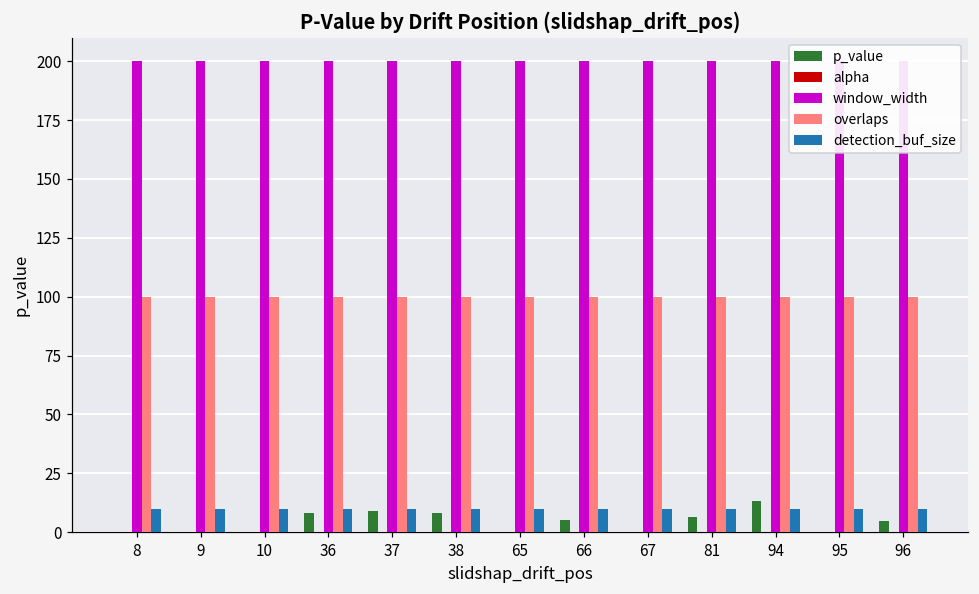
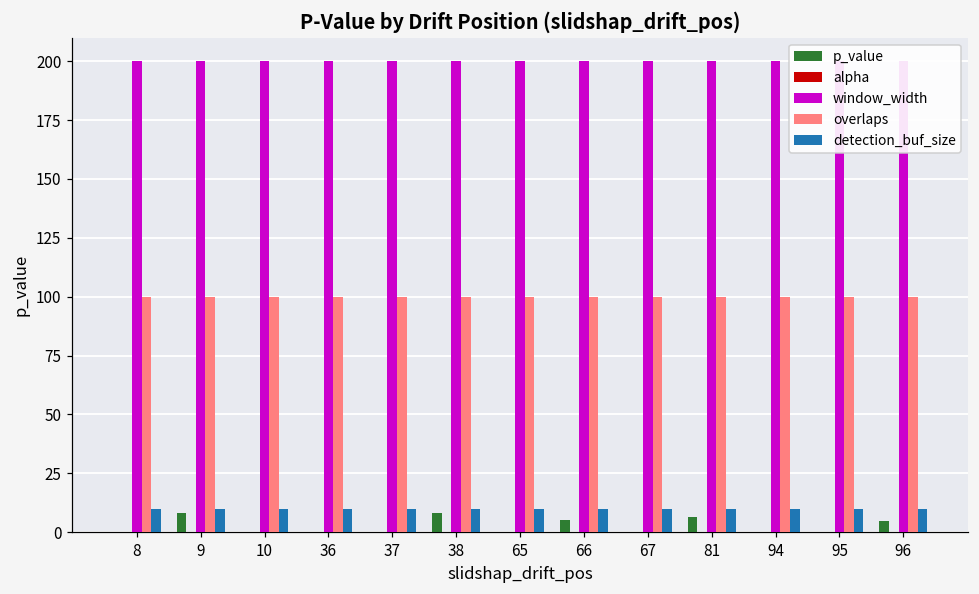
p_value, 9: 0 -> 8
p_value, 36: 8 -> 0
p_value, 37: 9 -> 0
p_value, 94: 13 -> 0
